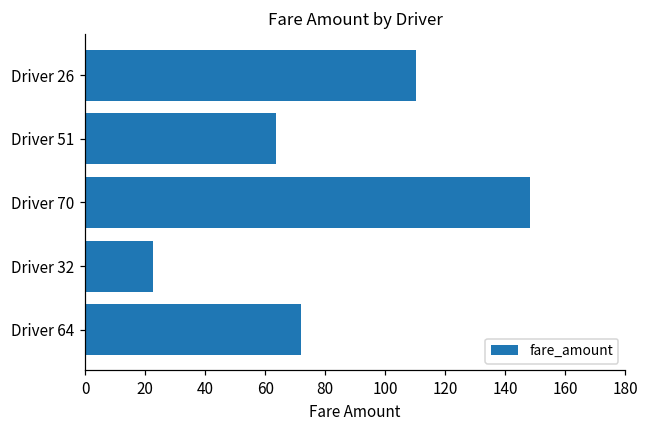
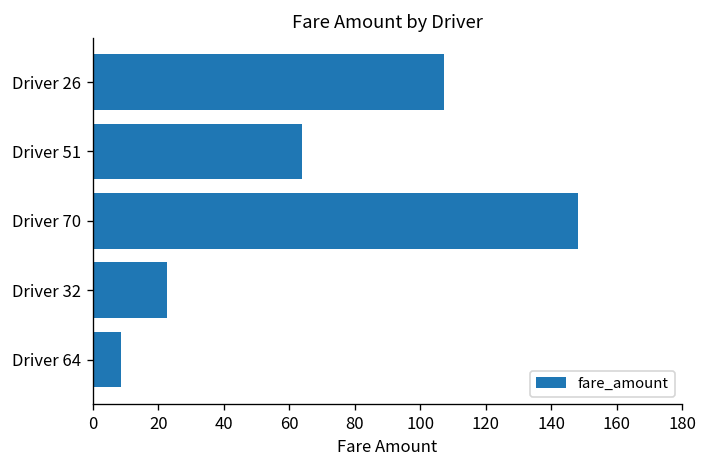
Driver 26: 110 -> 107
Driver 64: 72 -> 9
